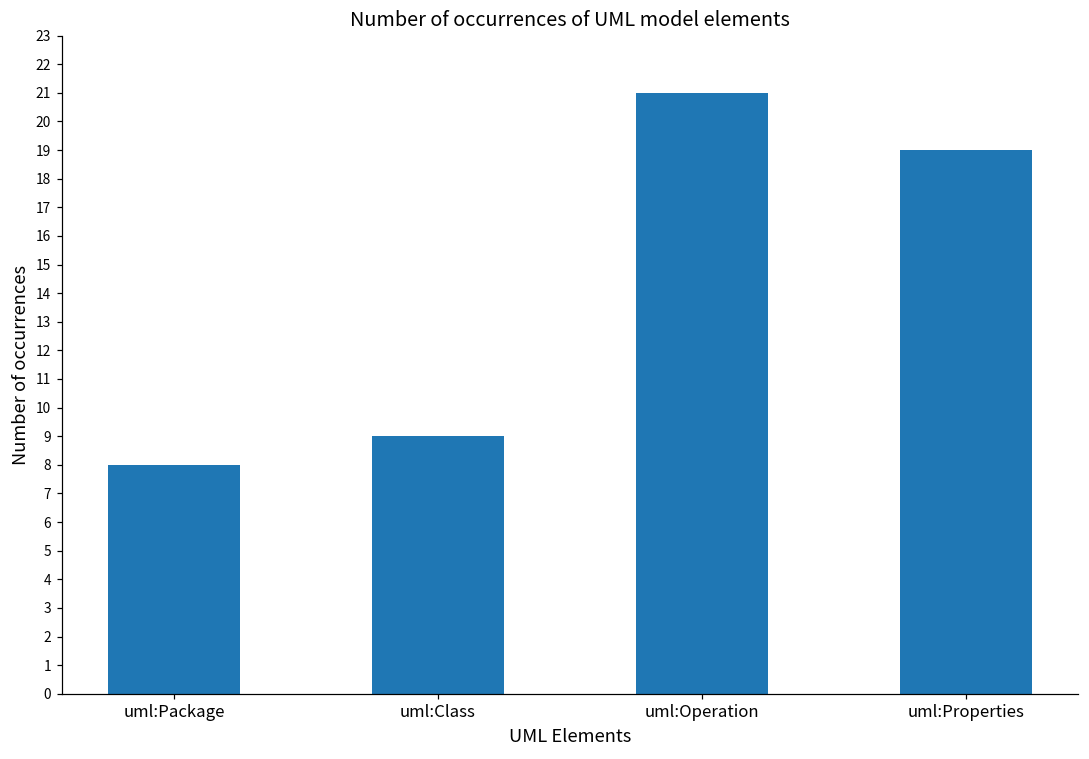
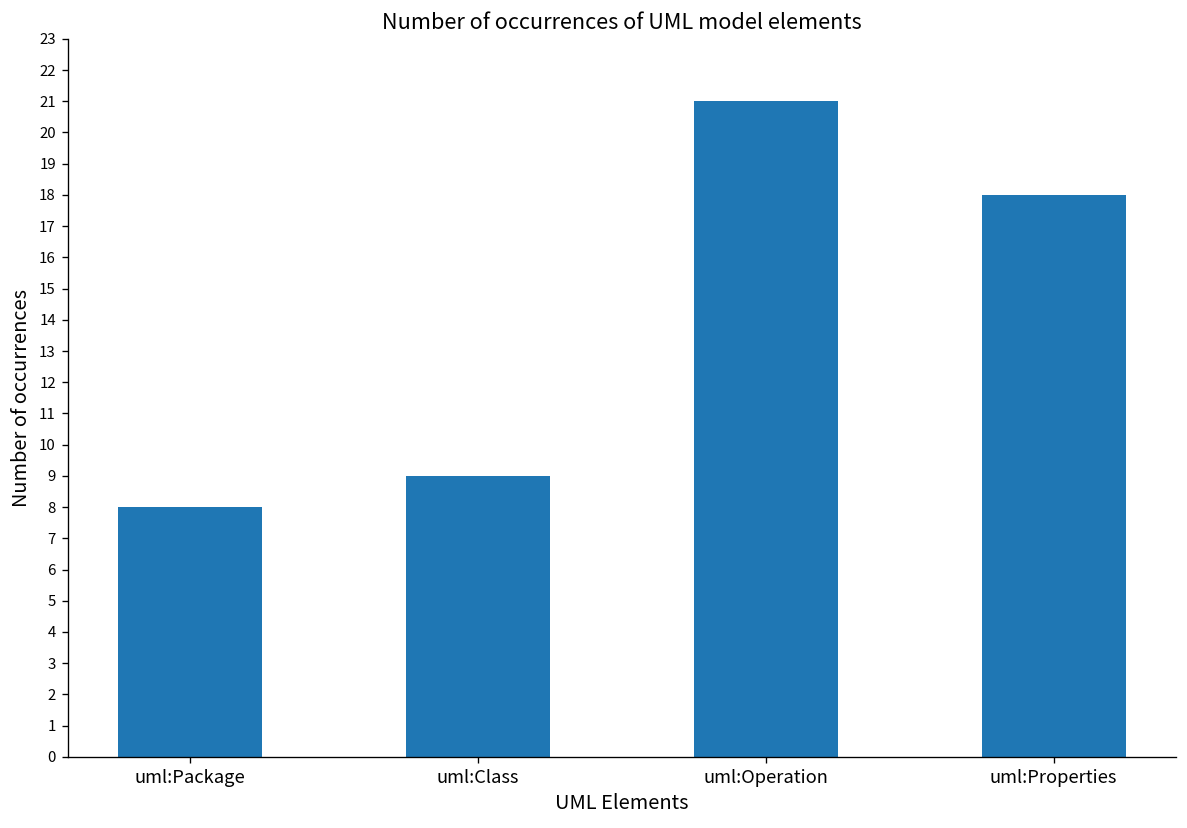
uml:Properties: 19 -> 18
